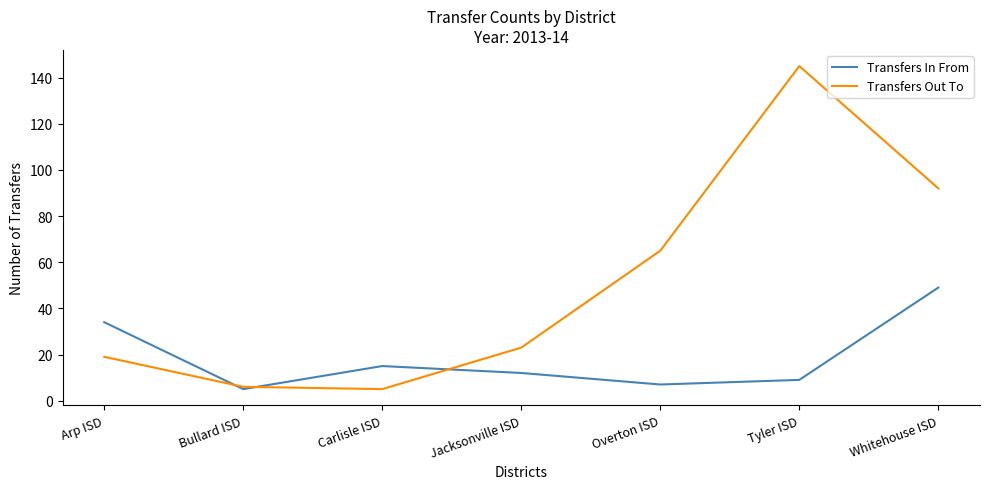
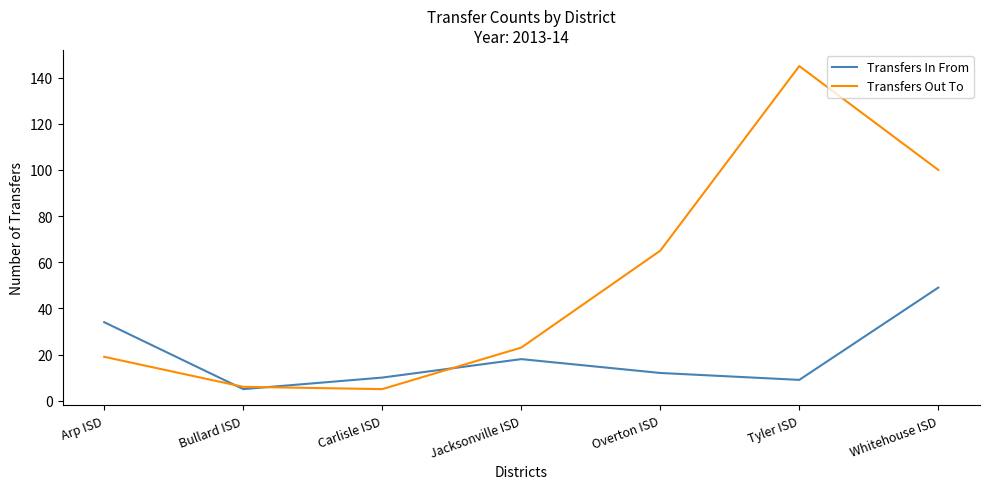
Transfers In From, Carlisle ISD: 15 -> 10
Transfers In From, Jacksonville ISD: 12 -> 18
Transfers In From, Overton ISD: 7 -> 12
Transfers Out To, Whitehouse ISD: 92 -> 100
